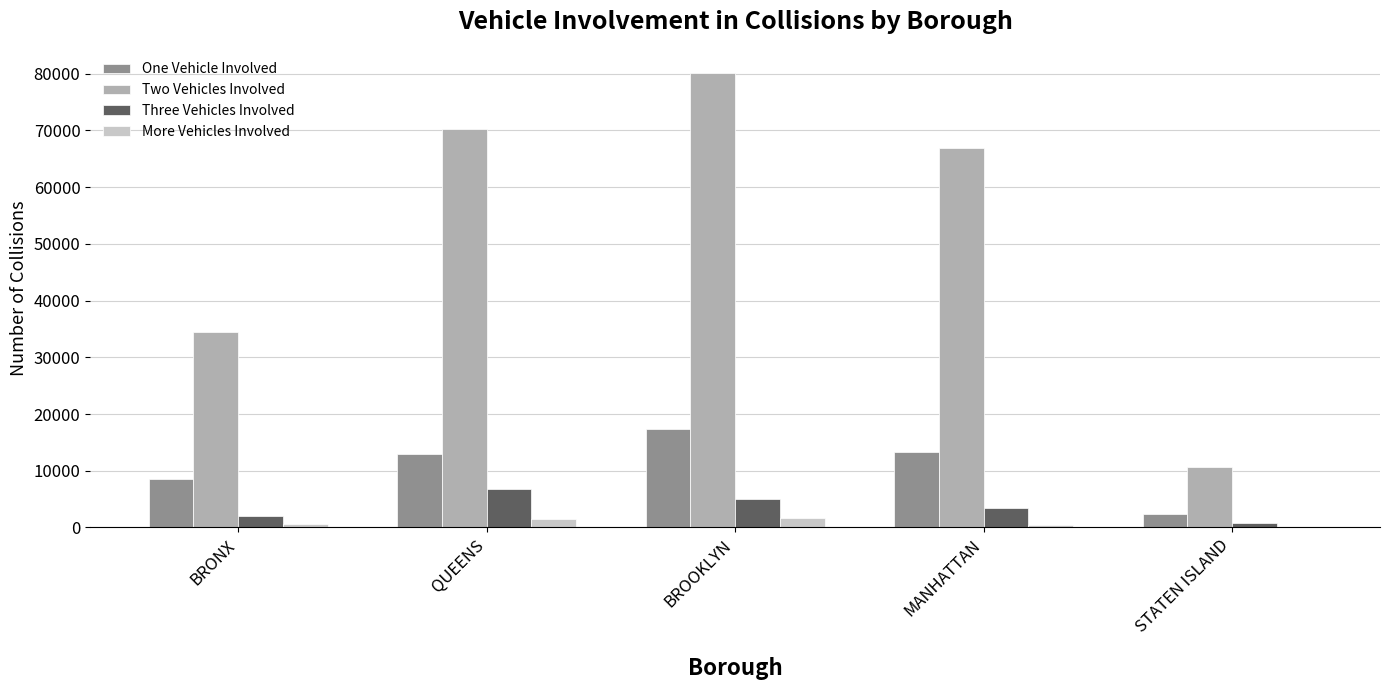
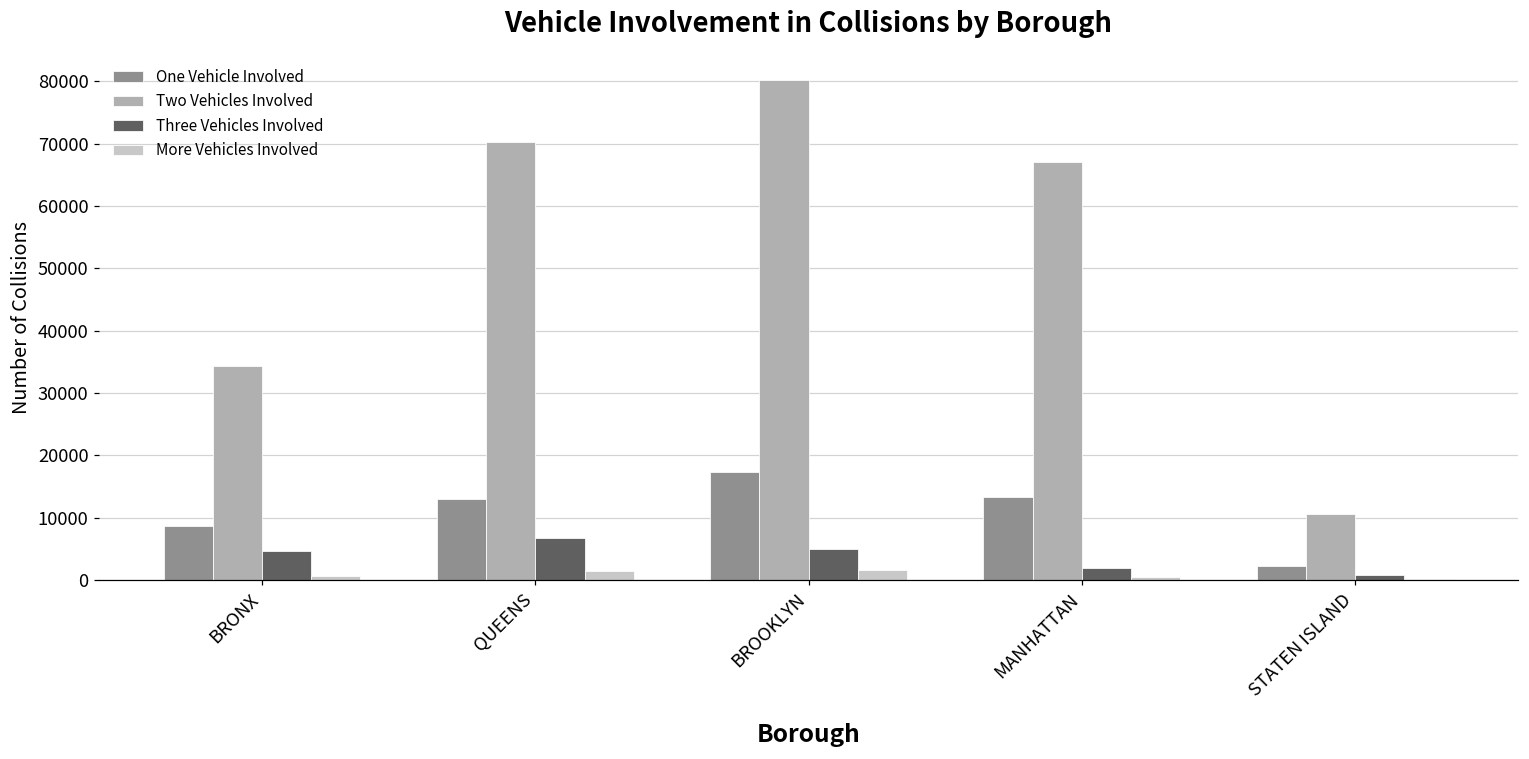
Three Vehicles Involved, BRONX: 2000 -> 5000
Three Vehicles Involved, MANHATTAN: 3000 -> 2000
